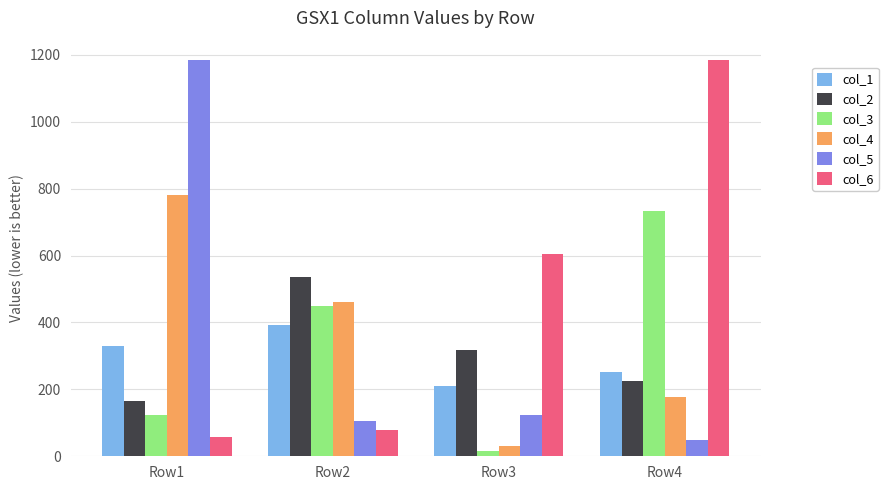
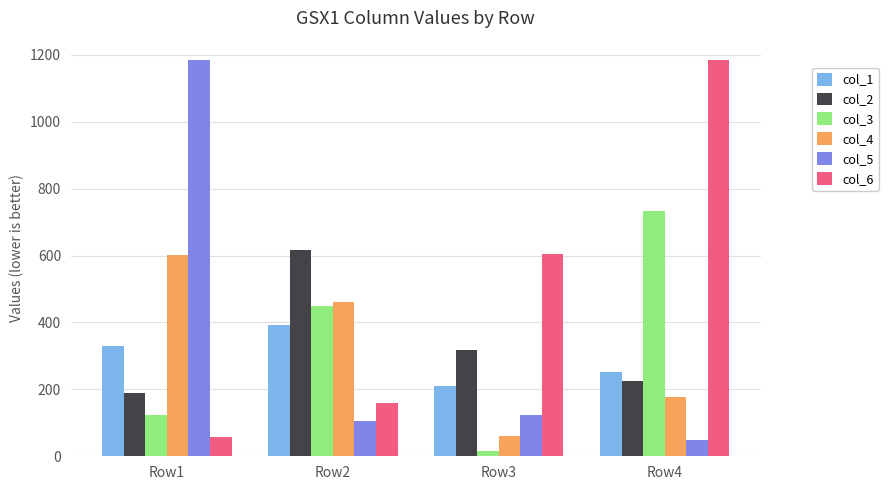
col_2, Row1: 160 -> 190
col_4, Row1: 780 -> 600
col_2, Row2: 540 -> 620
col_6, Row2: 80 -> 160
col_4, Row3: 30 -> 60
